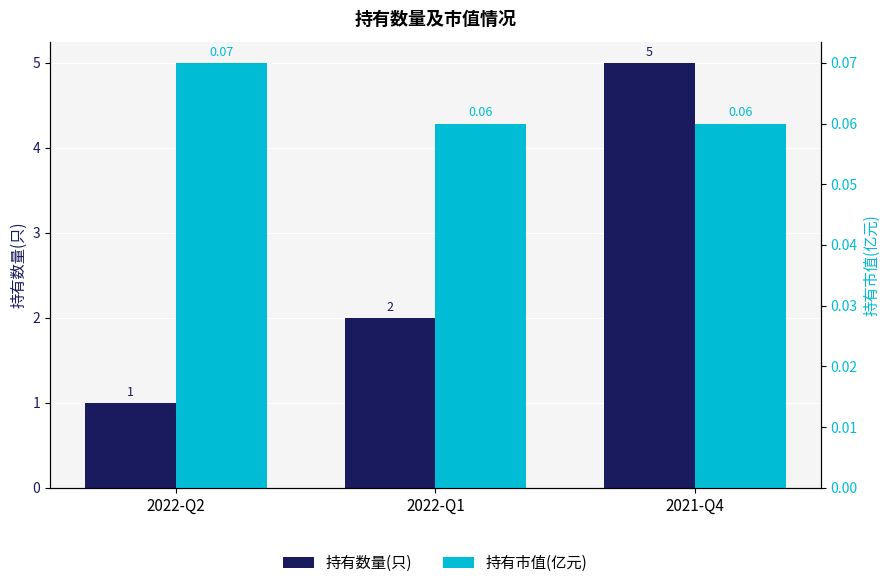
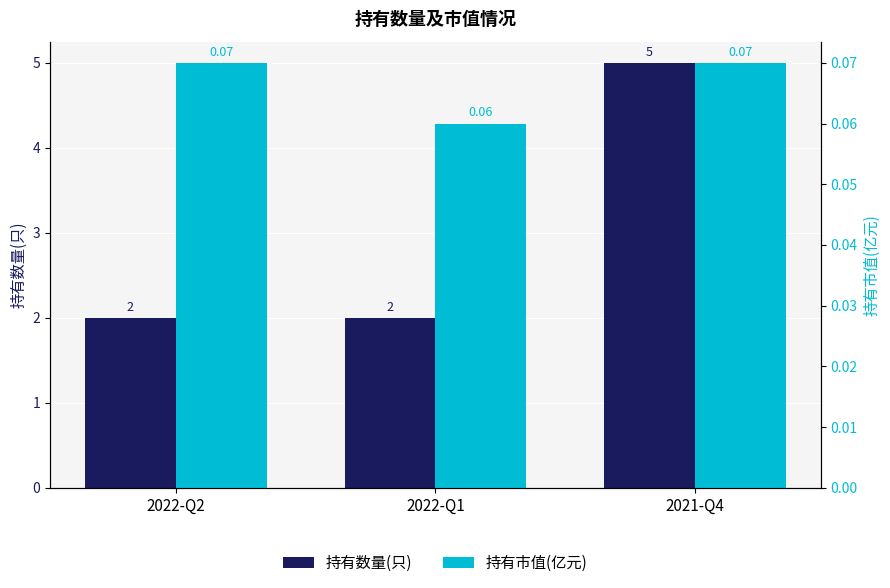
持有数量(只), 2022-Q2: 1 -> 2
持有市值(亿元), 2021-Q4: 0.06 -> 0.07
